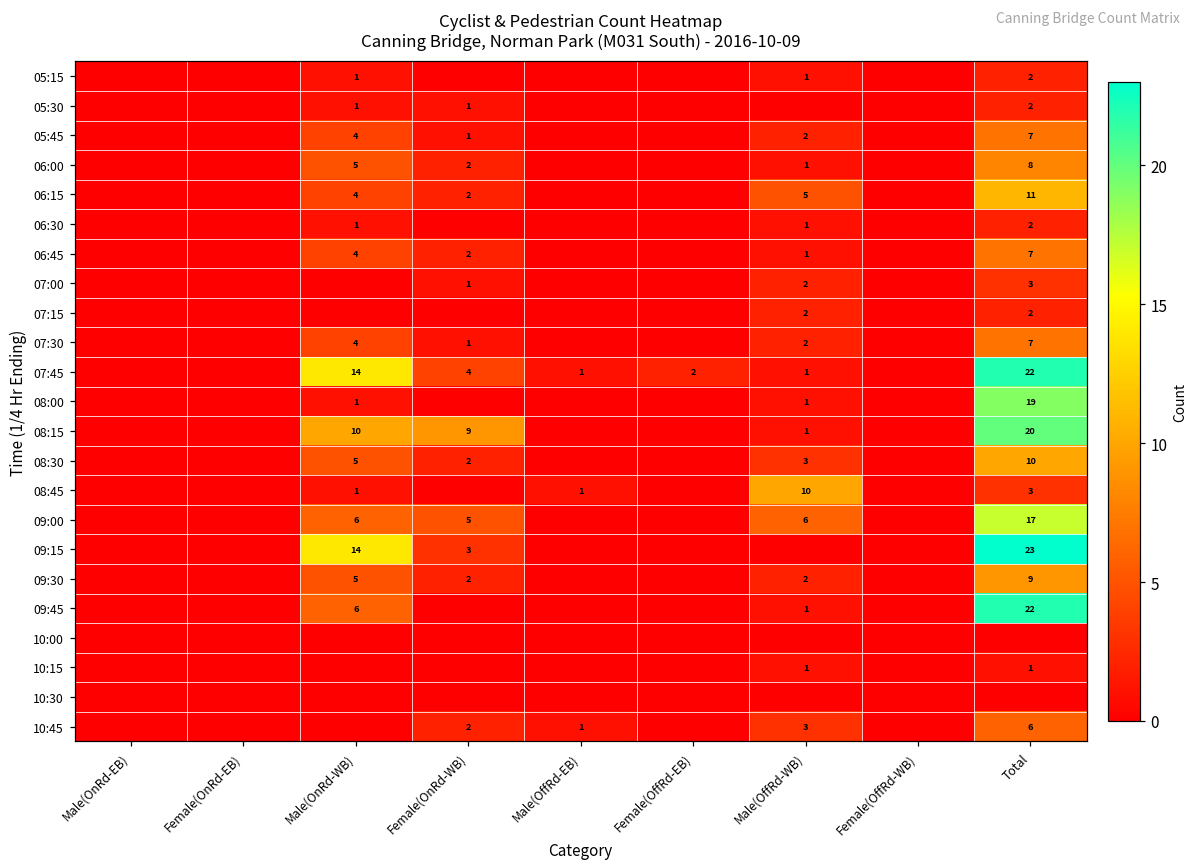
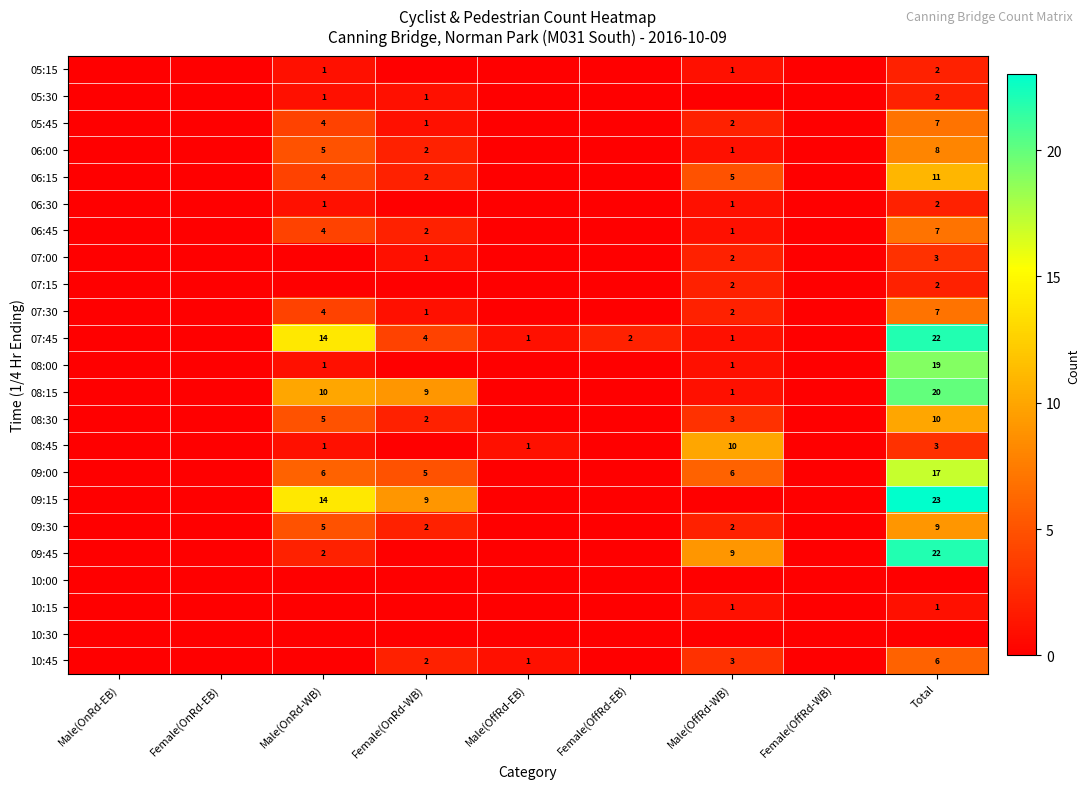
09:15, Female(OnRd-WB): 3 -> 9
09:45, Male(OnRd-WB): 6 -> 2
09:45, Male(OffRd-WB): 1 -> 9
